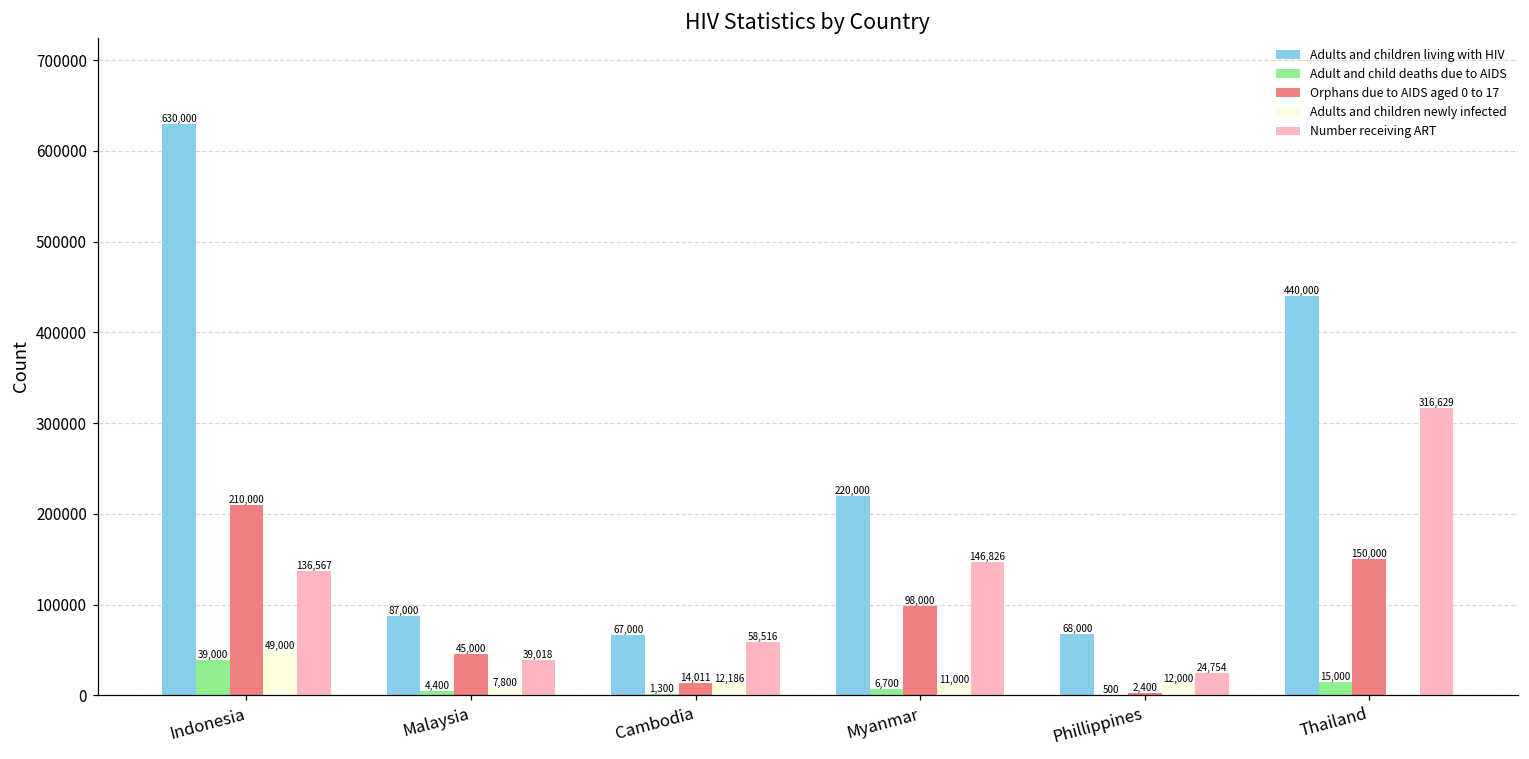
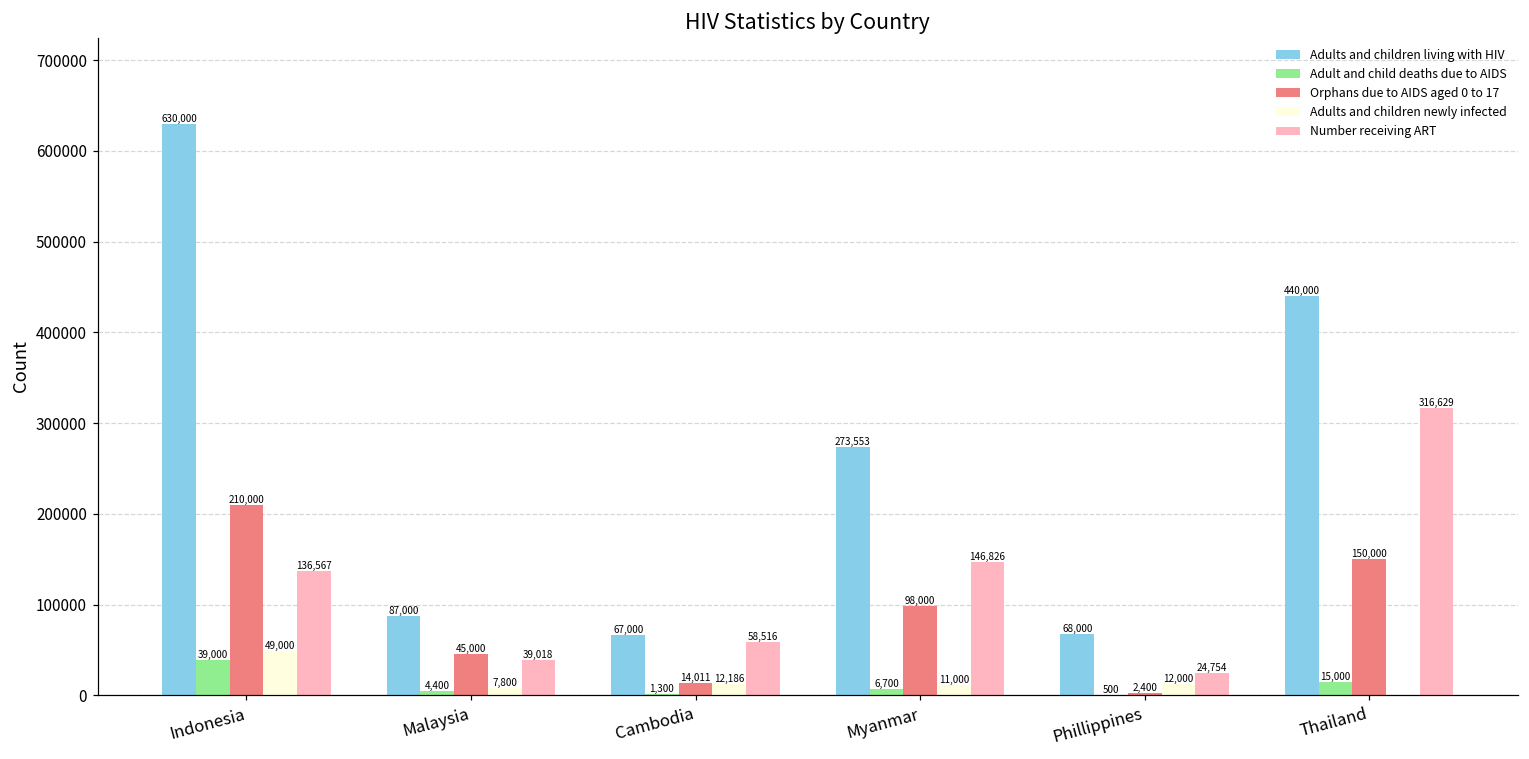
Adults and children living with HIV, Myanmar: 220,000 -> 273,553
